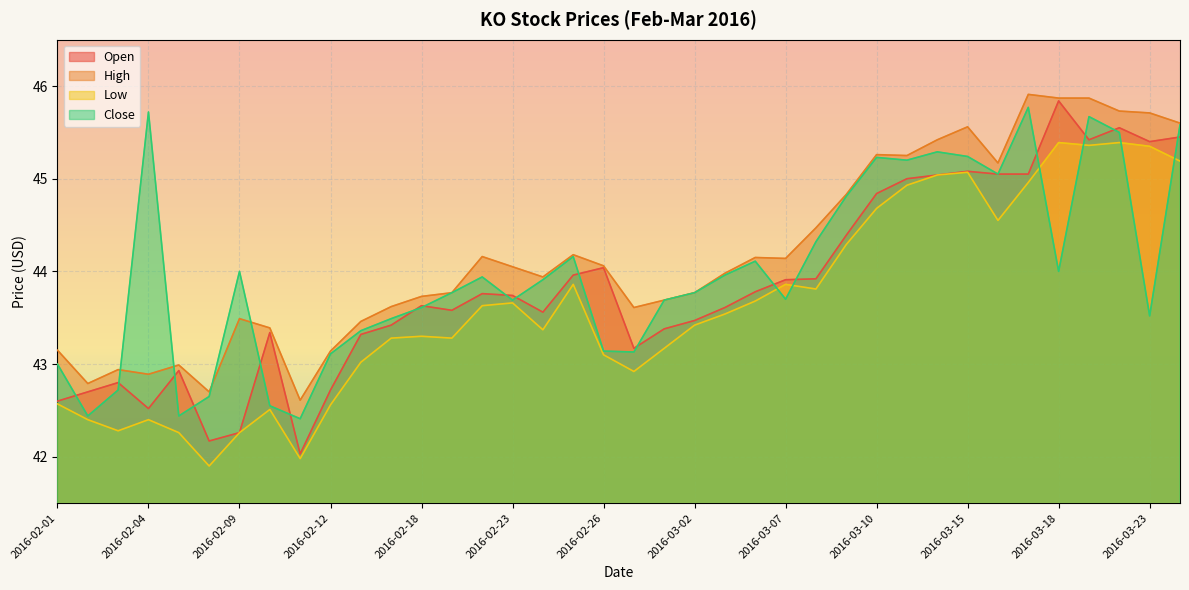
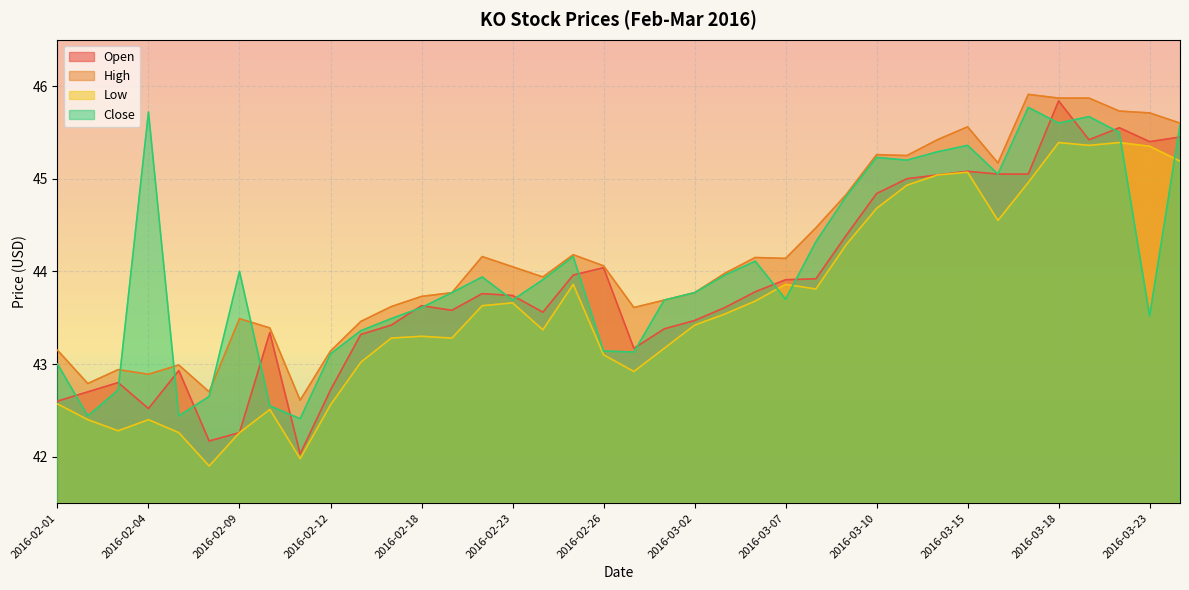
Close, 2016-03-15: 45.2 -> 45.4
Close, 2016-03-18: 44.0 -> 45.6
